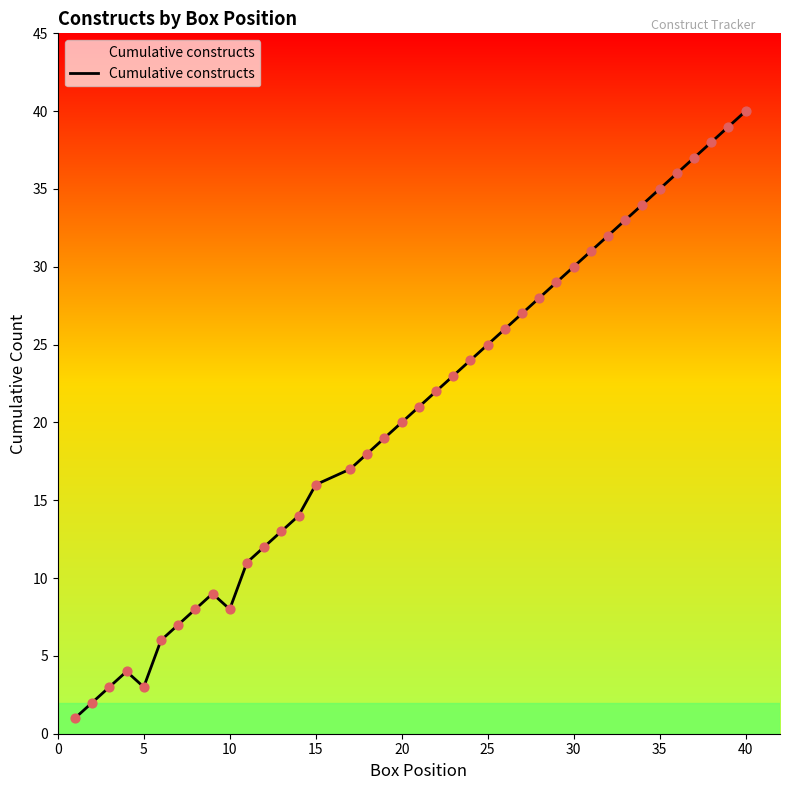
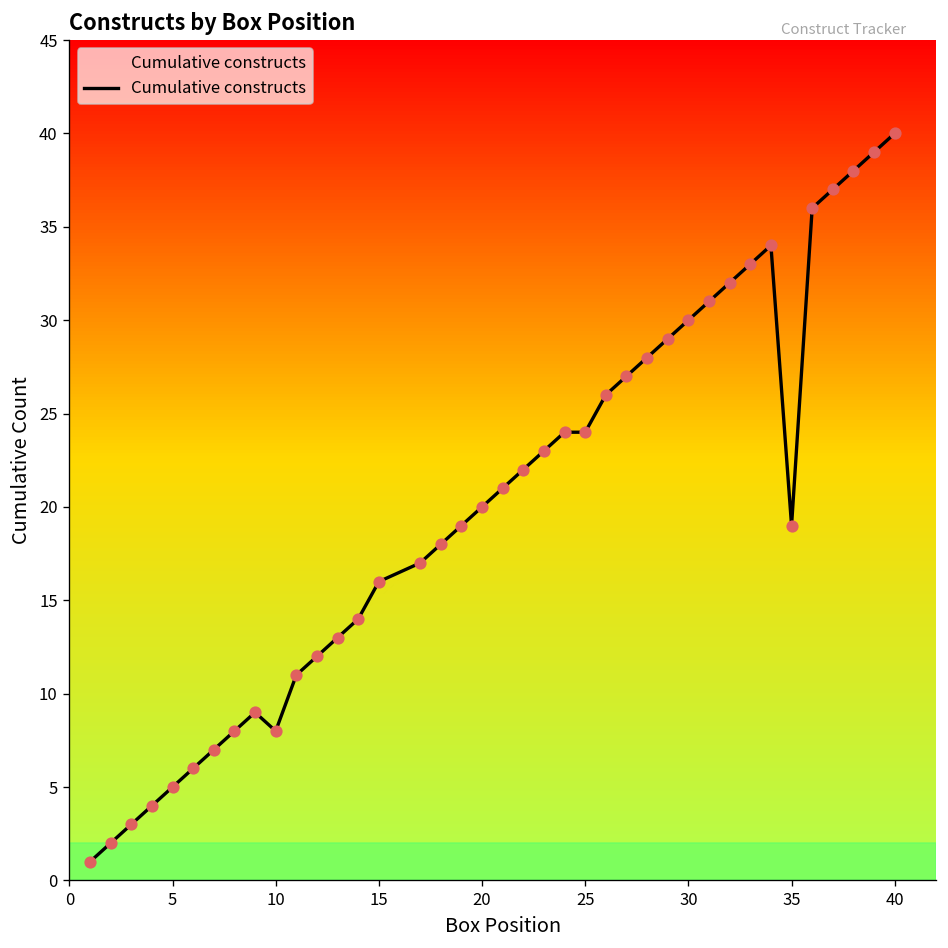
5: 3 -> 5
25: 25 -> 24
35: 35 -> 19
